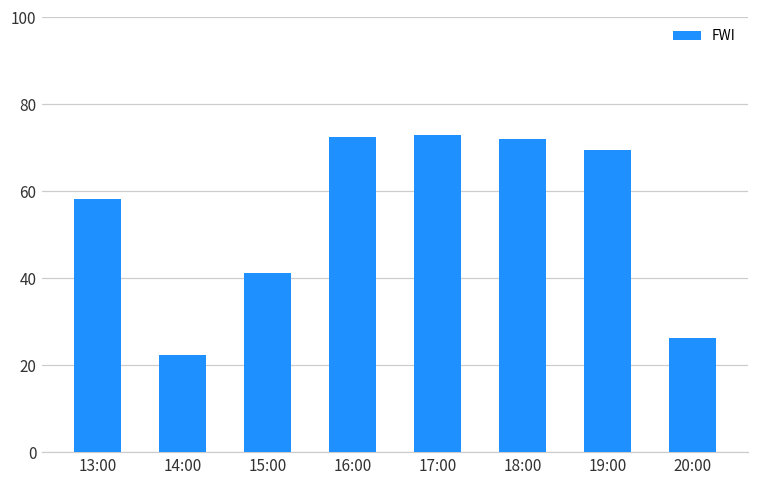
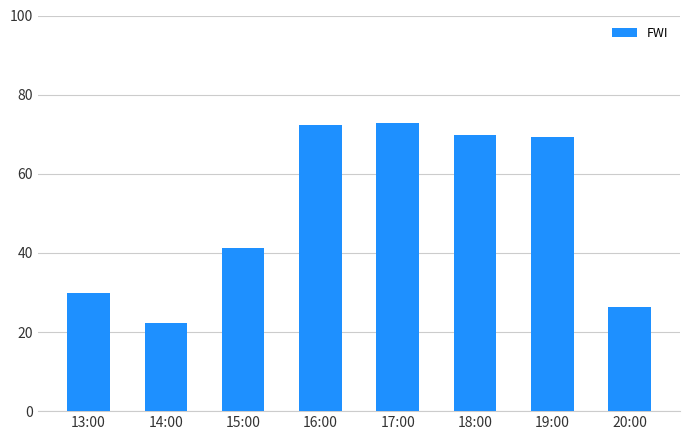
13:00: 58 -> 30
18:00: 72 -> 70
